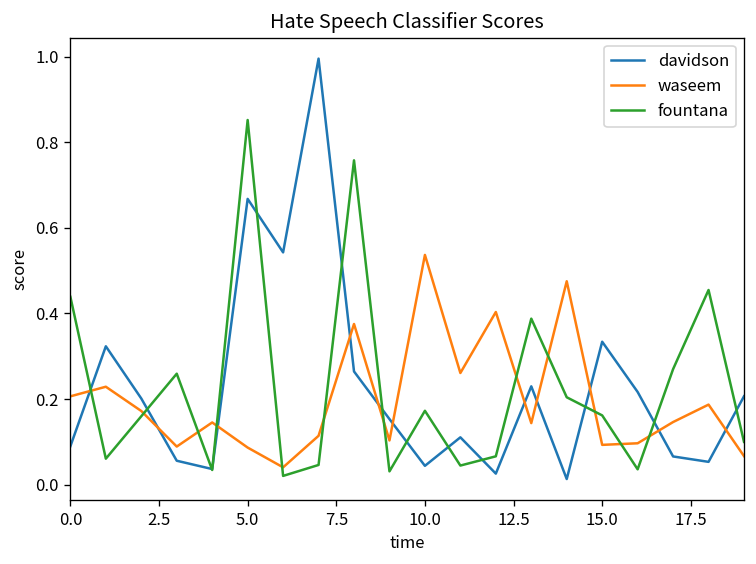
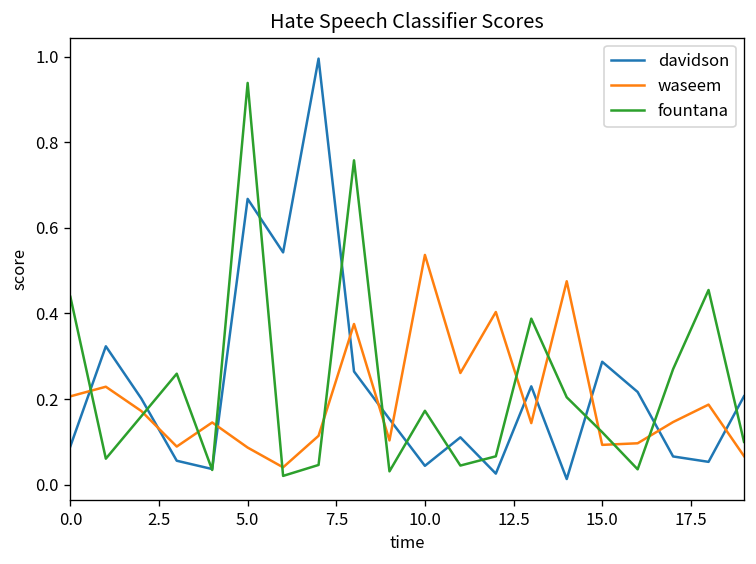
fountana, 5.0: 0.85 -> 0.94
davidson, 15.0: 0.33 -> 0.29
fountana, 15.0: 0.16 -> 0.12
